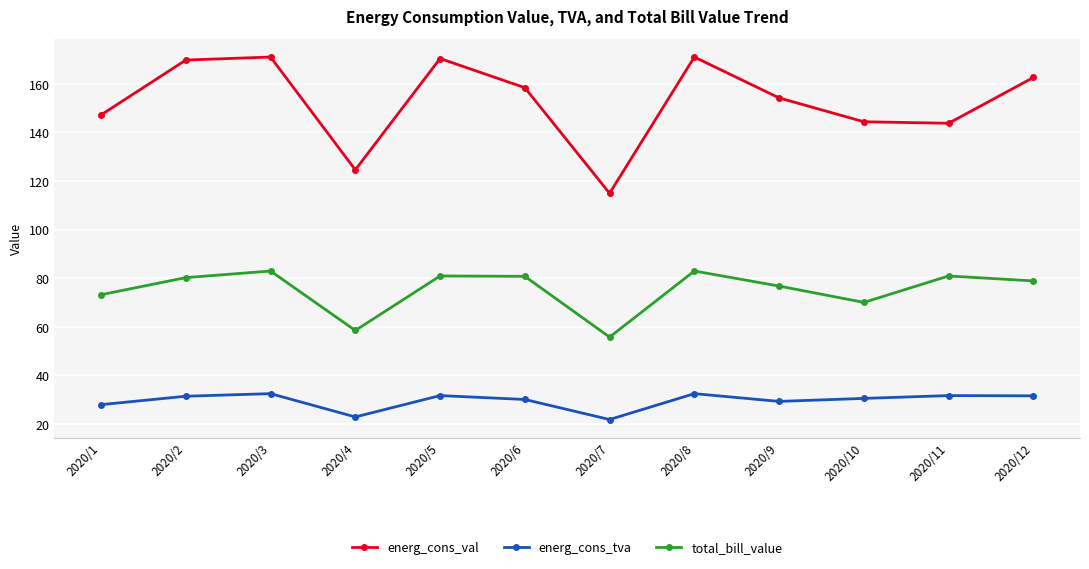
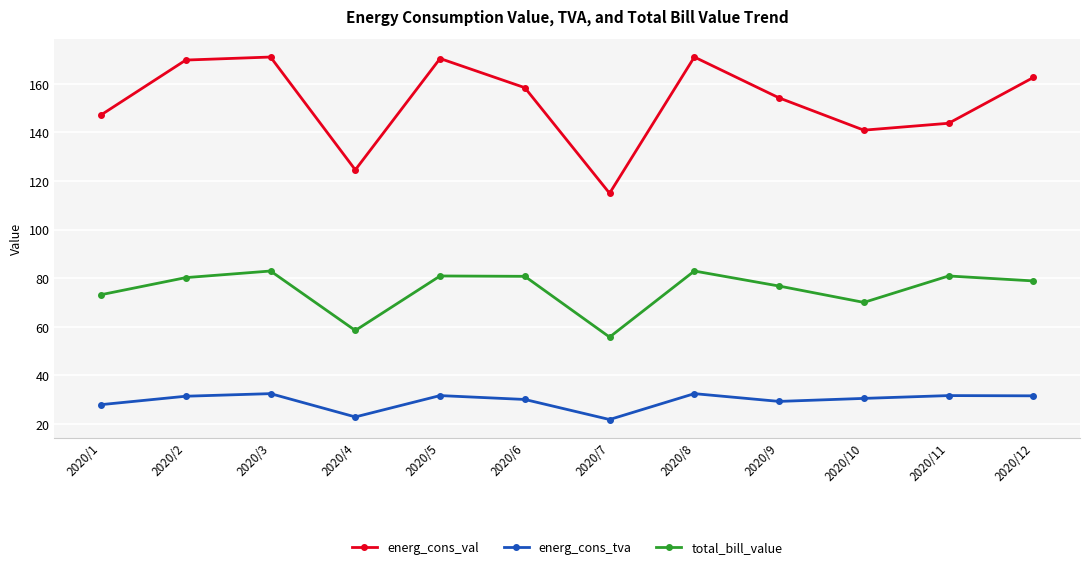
energ_cons_val, 2020/10: 144 -> 141
